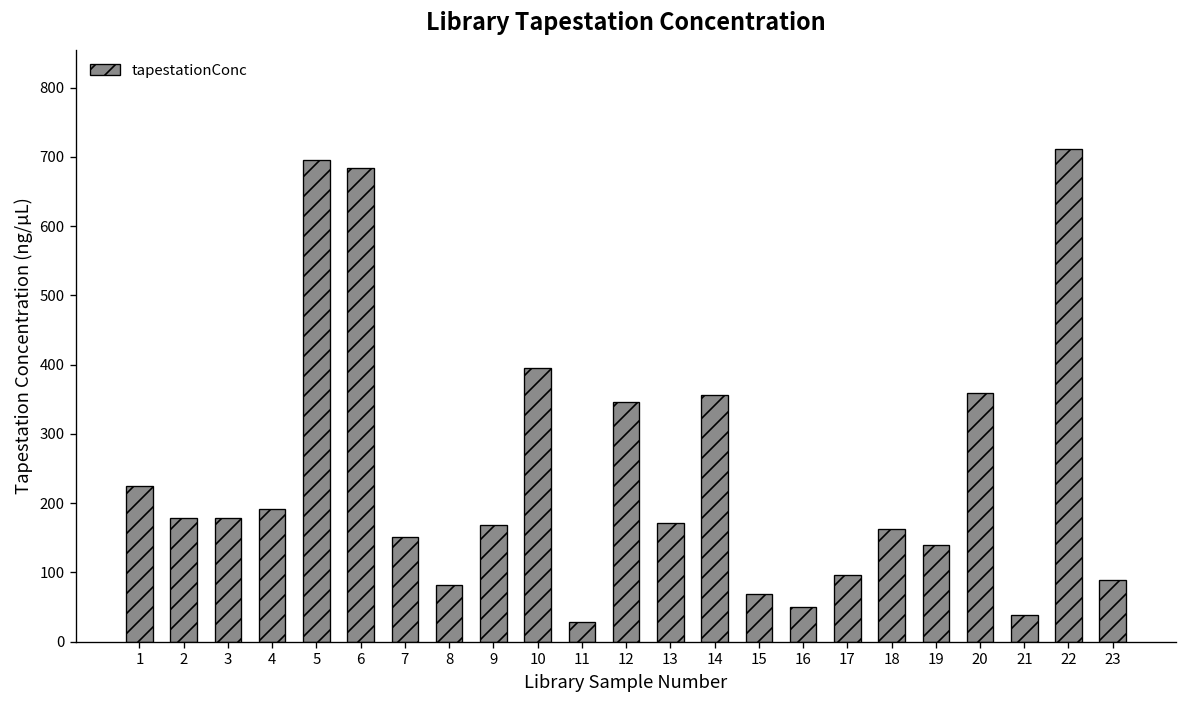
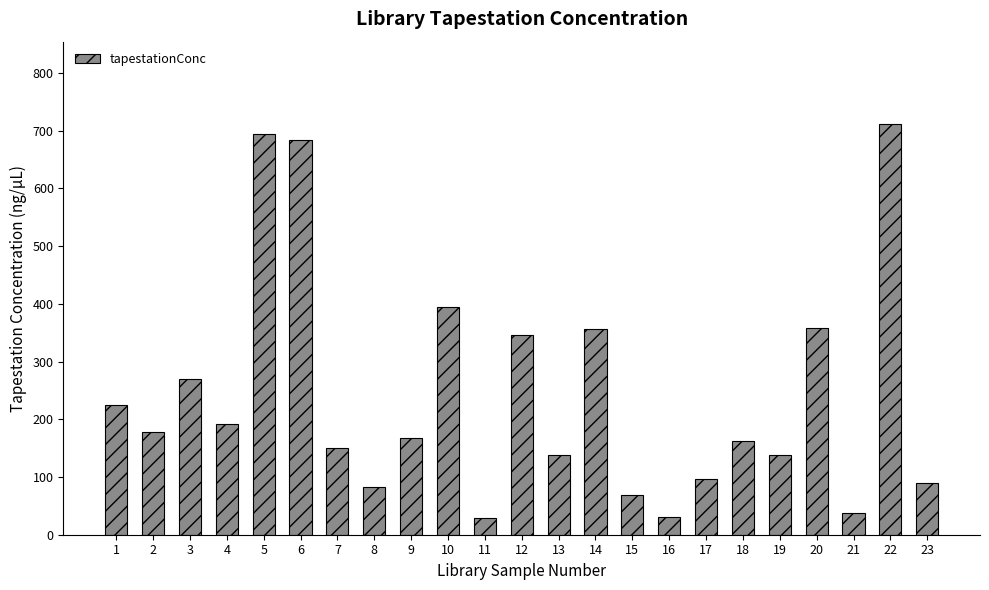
3: 180 -> 270
13: 170 -> 140
16: 50 -> 30
